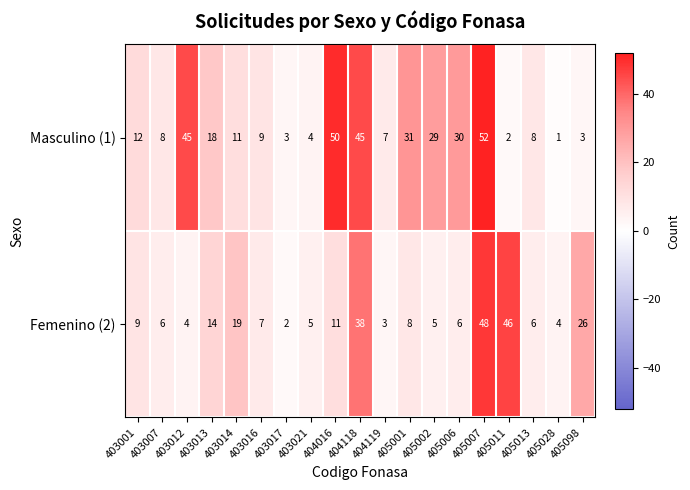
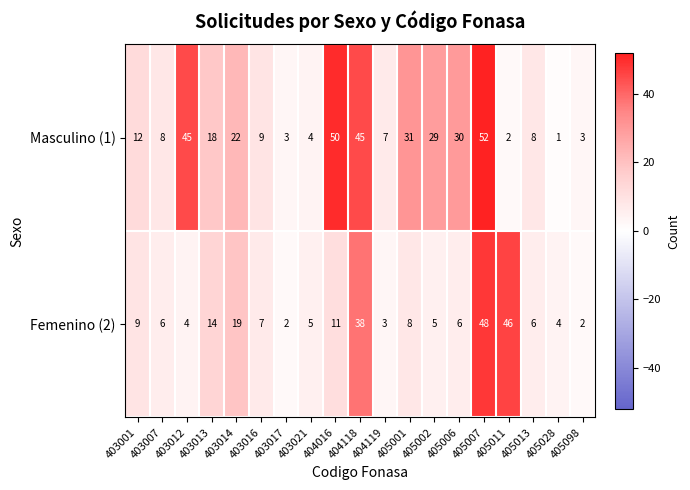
Masculino (1), 403014: 11 -> 22
Femenino (2), 405098: 26 -> 2
